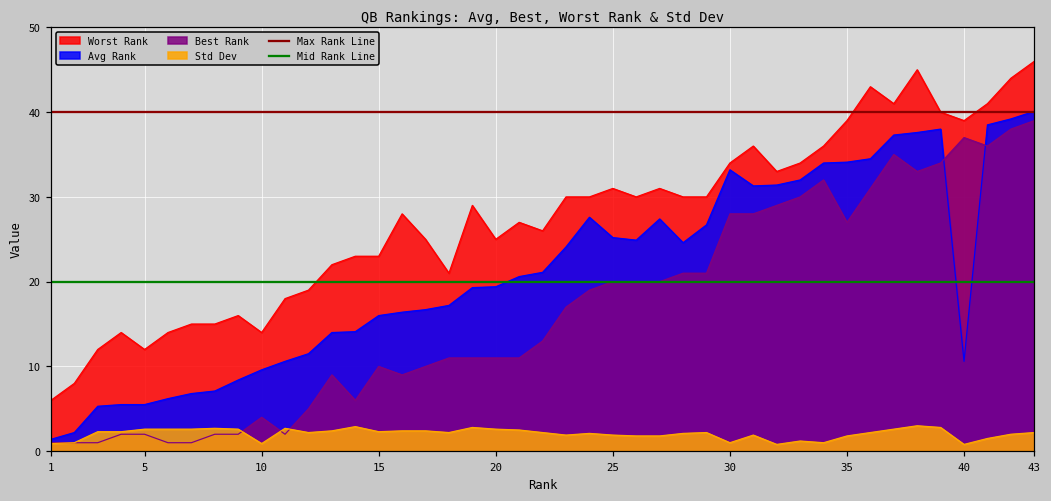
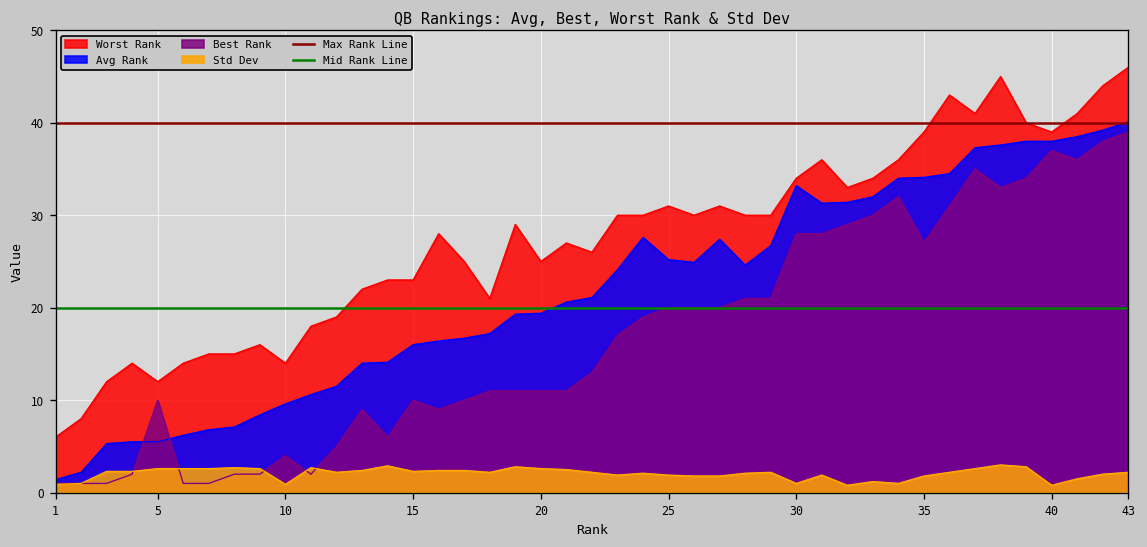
Best Rank, 5: 2 -> 10
Avg Rank, 40: 11 -> 38
